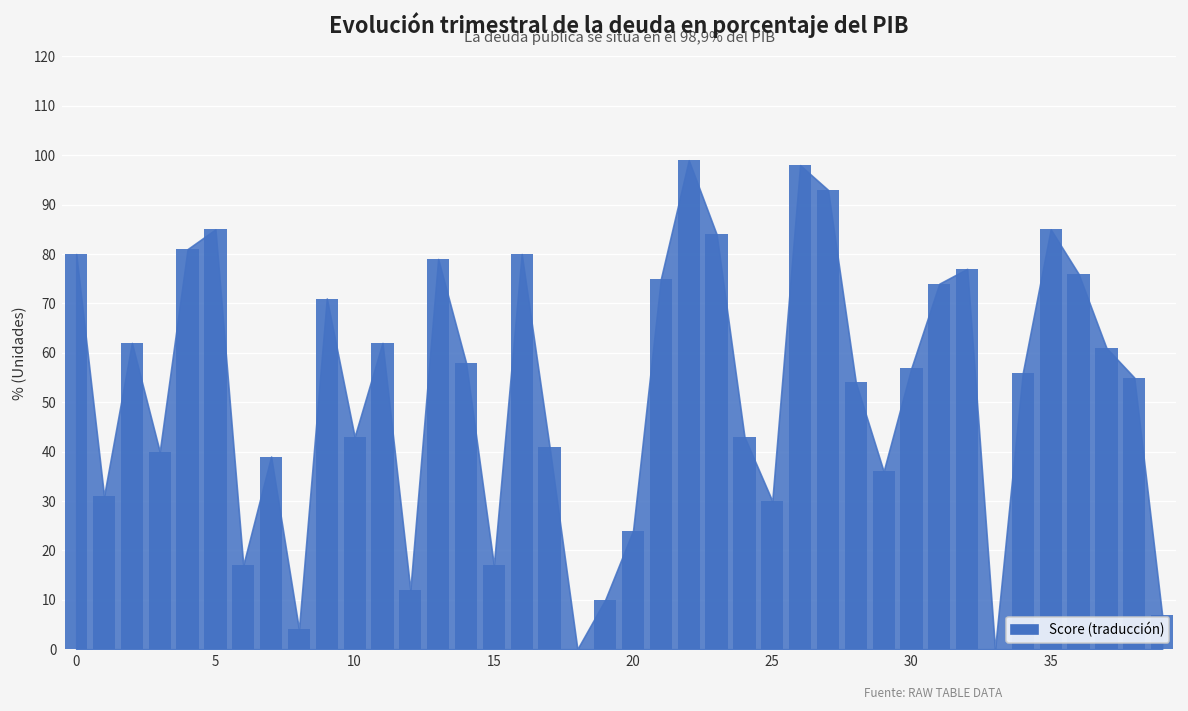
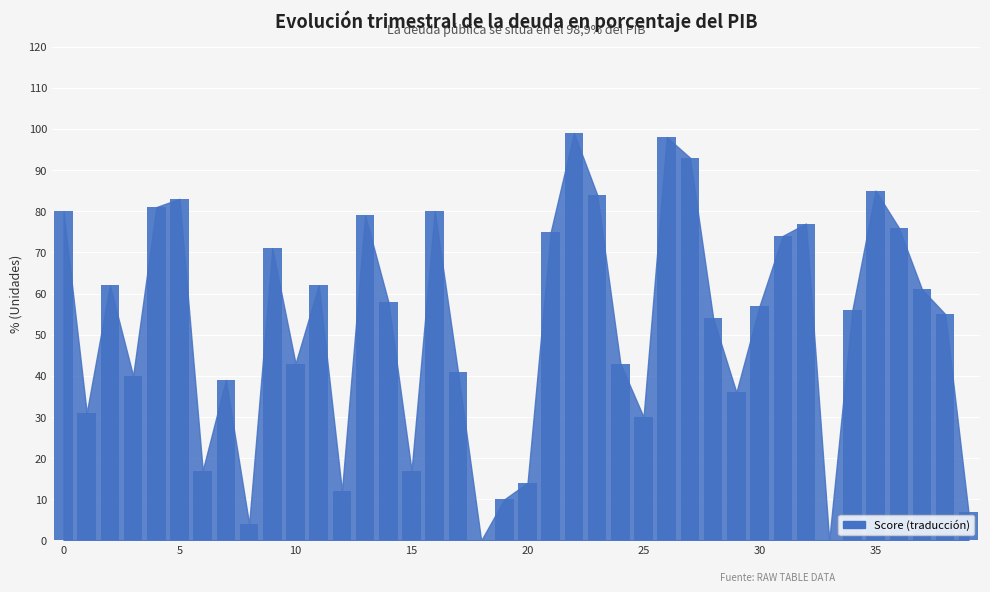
5: 85 -> 83
20: 24 -> 14
